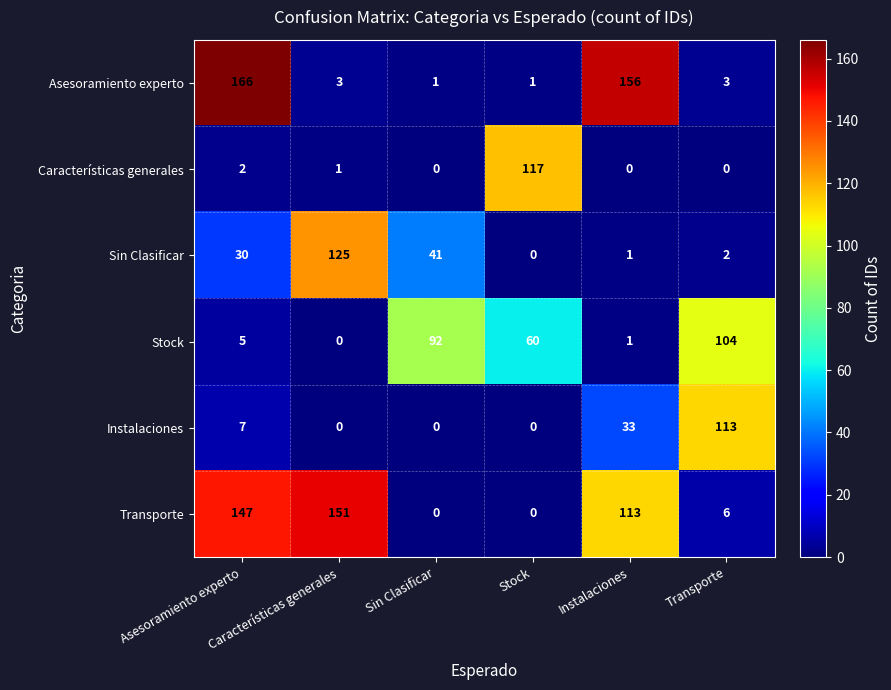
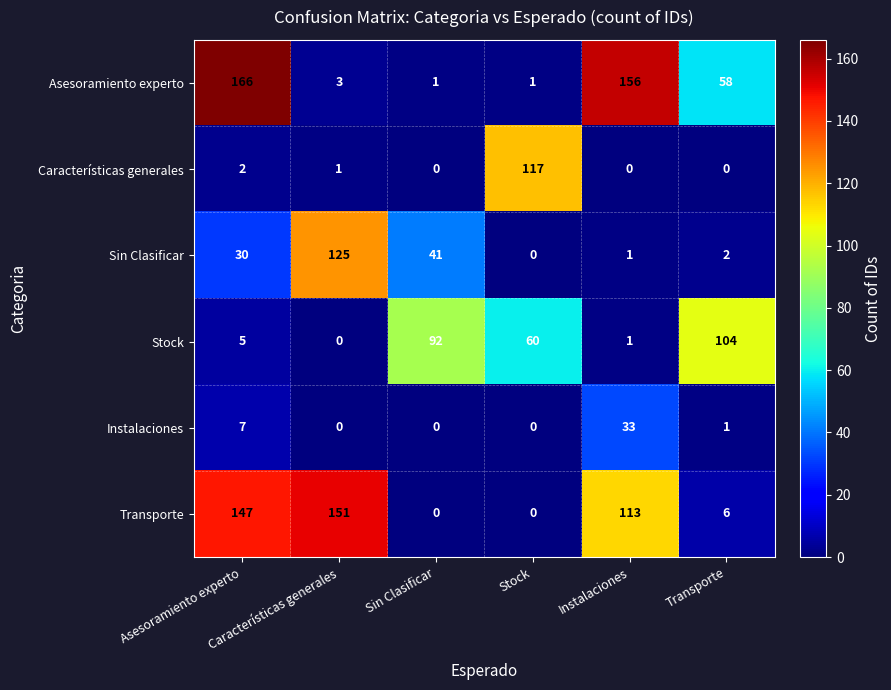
Asesoramiento experto, Transporte: 3 -> 58
Instalaciones, Transporte: 113 -> 1
